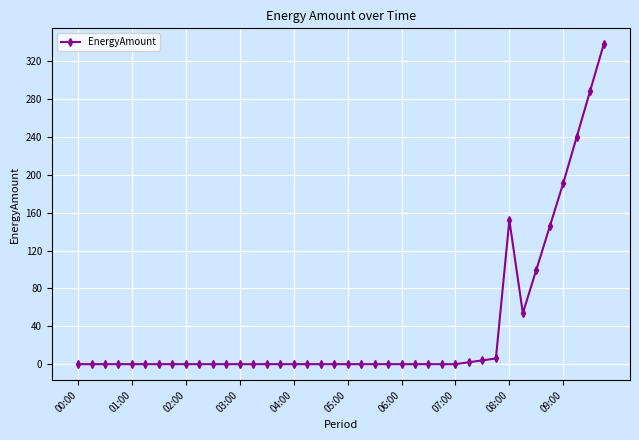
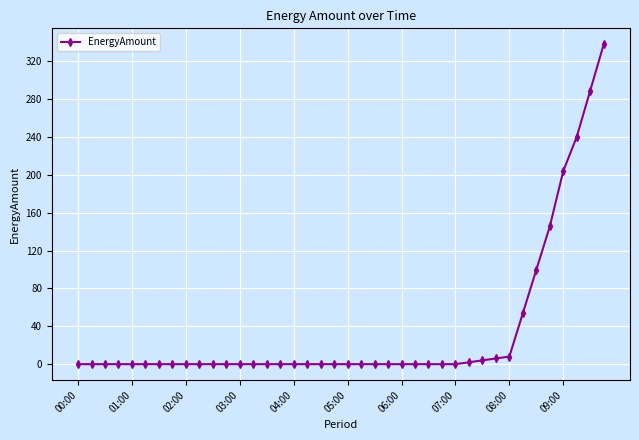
08:00: 150 -> 10
09:00: 190 -> 200
